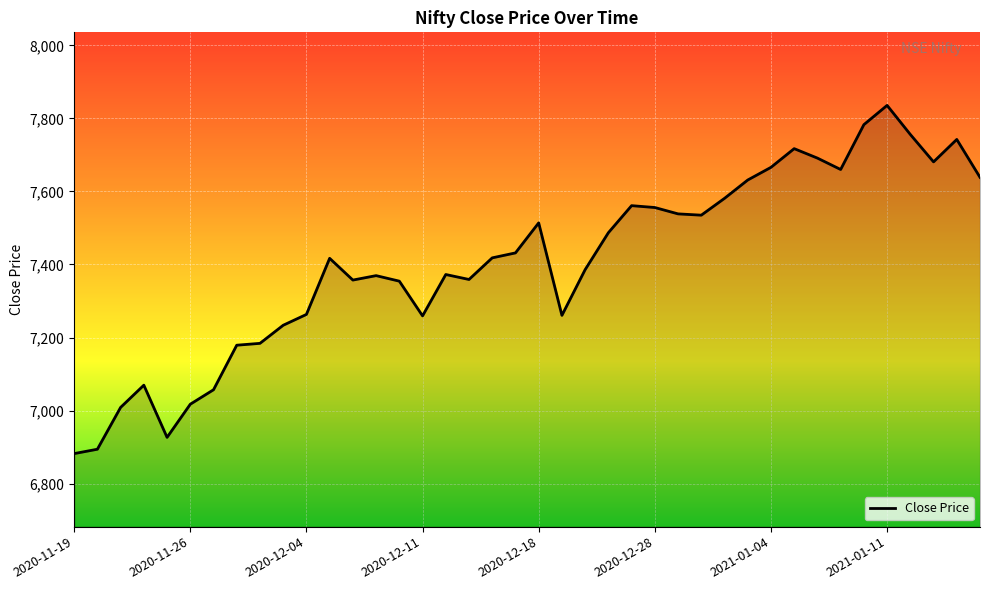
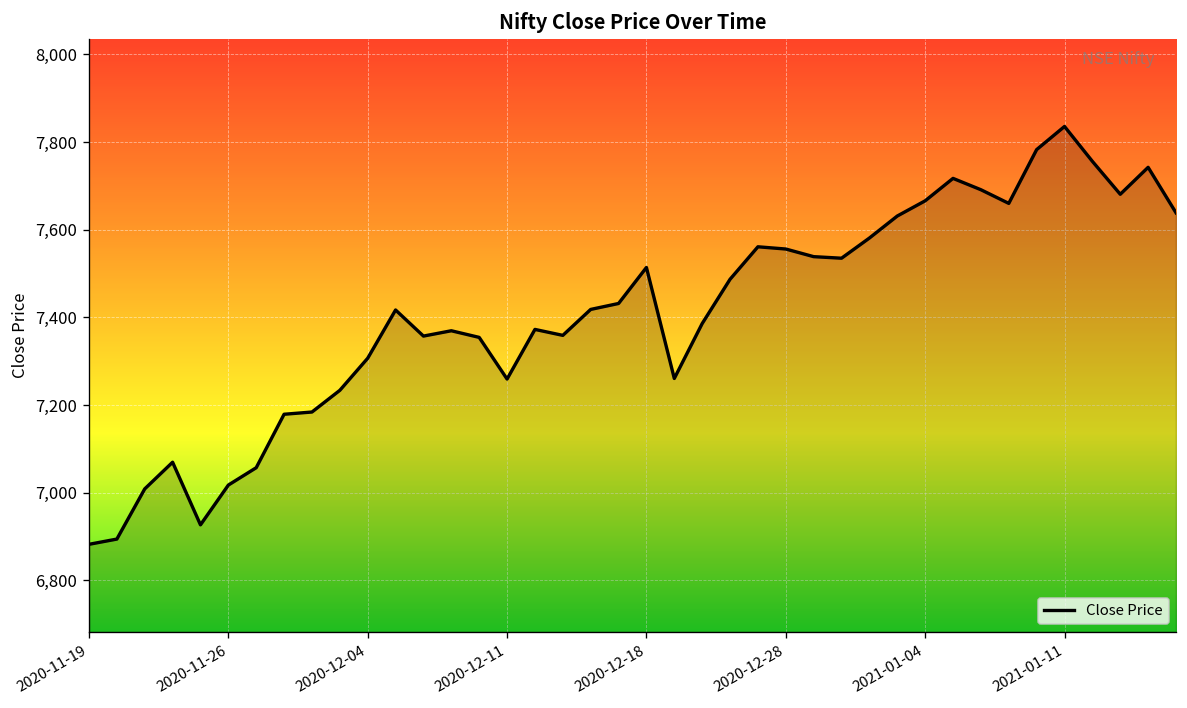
2020-12-04: 7,260 -> 7,310
